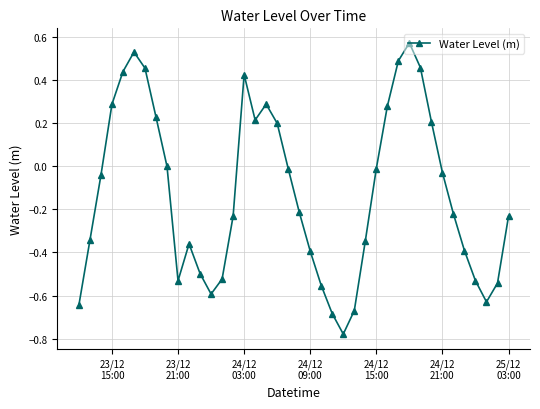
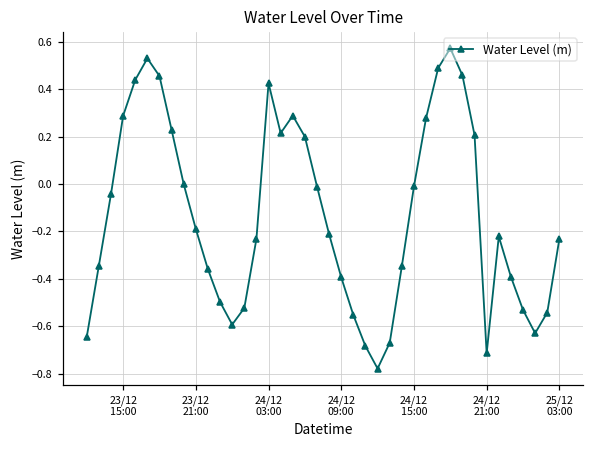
23/12 21:00: -0.53 -> -0.19
24/12 21:00: -0.03 -> -0.71
